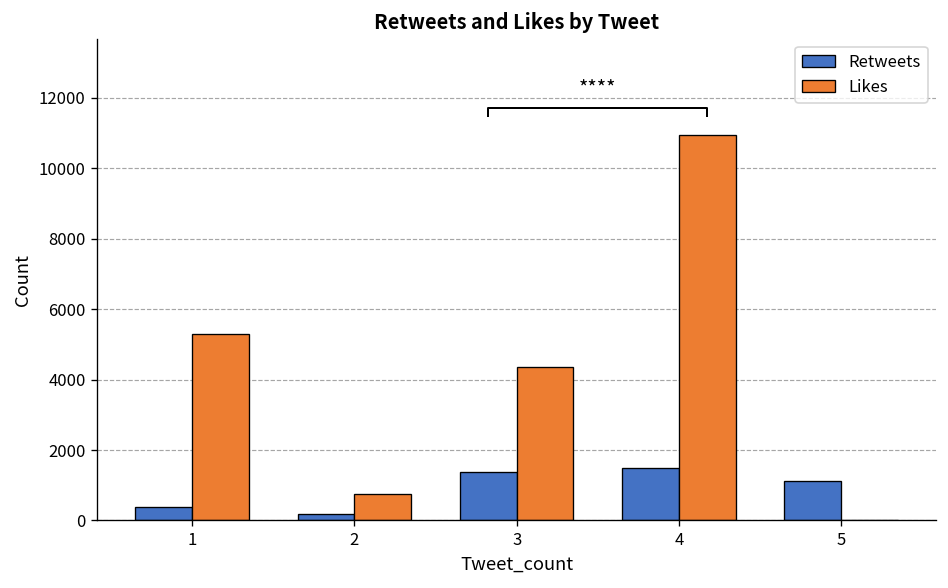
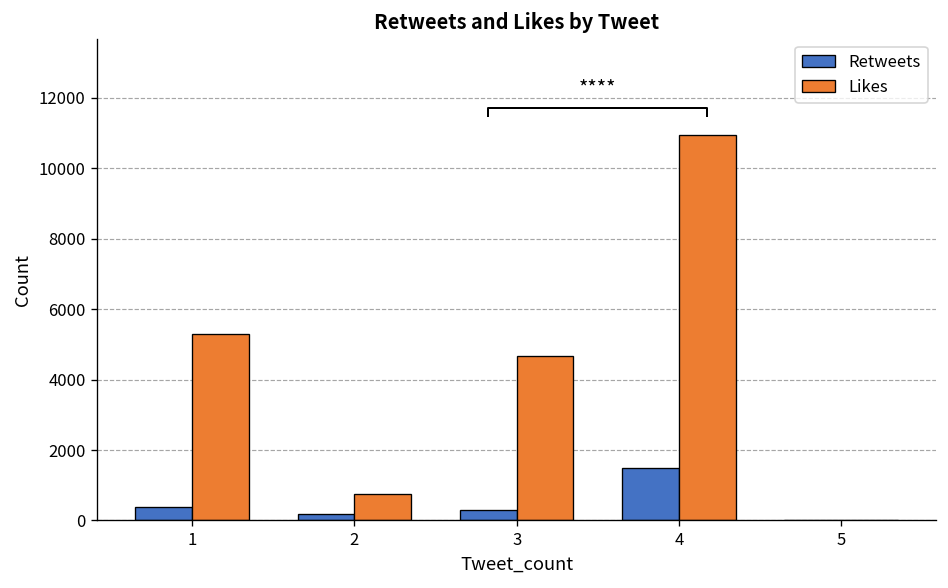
Retweets, 3: 1400 -> 300
Likes, 3: 4400 -> 4700
Retweets, 5: 1100 -> 0
